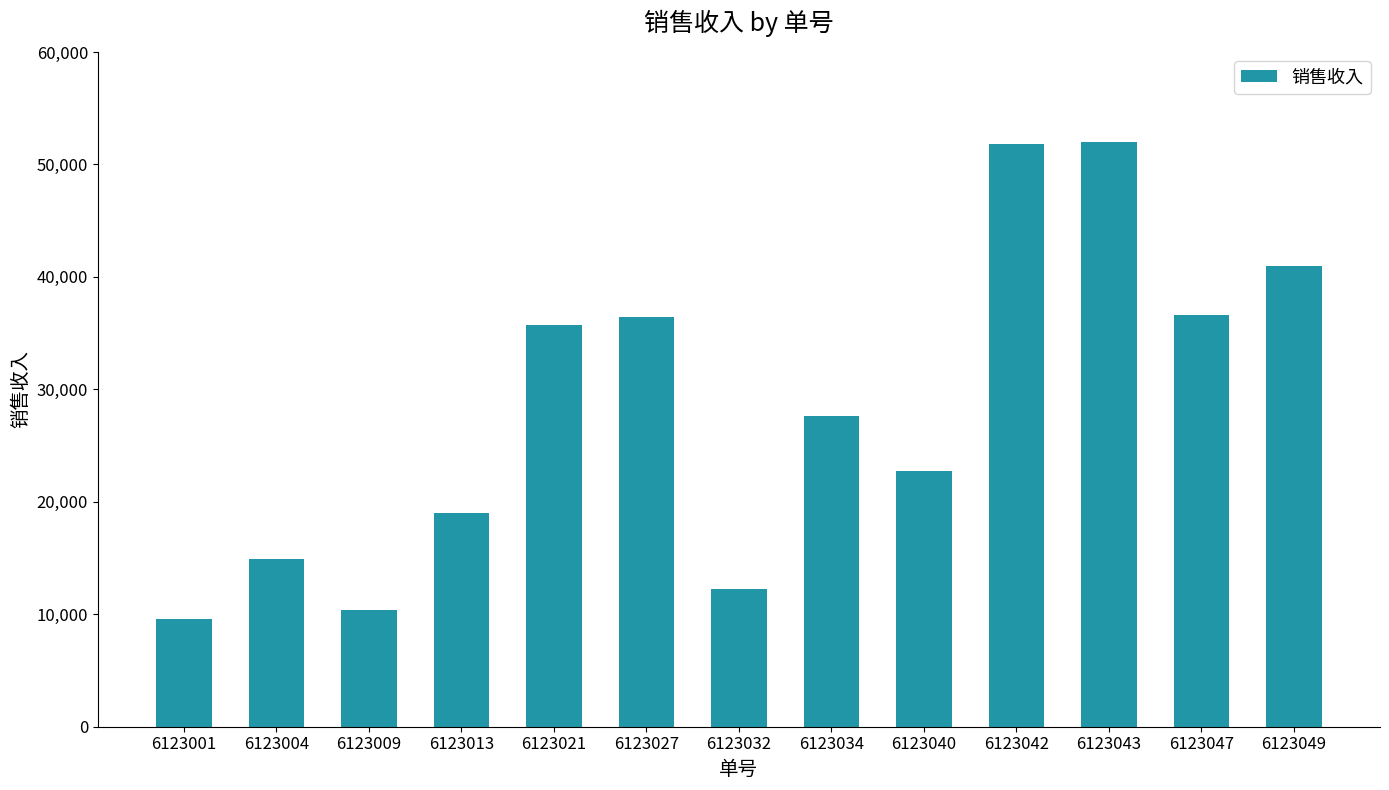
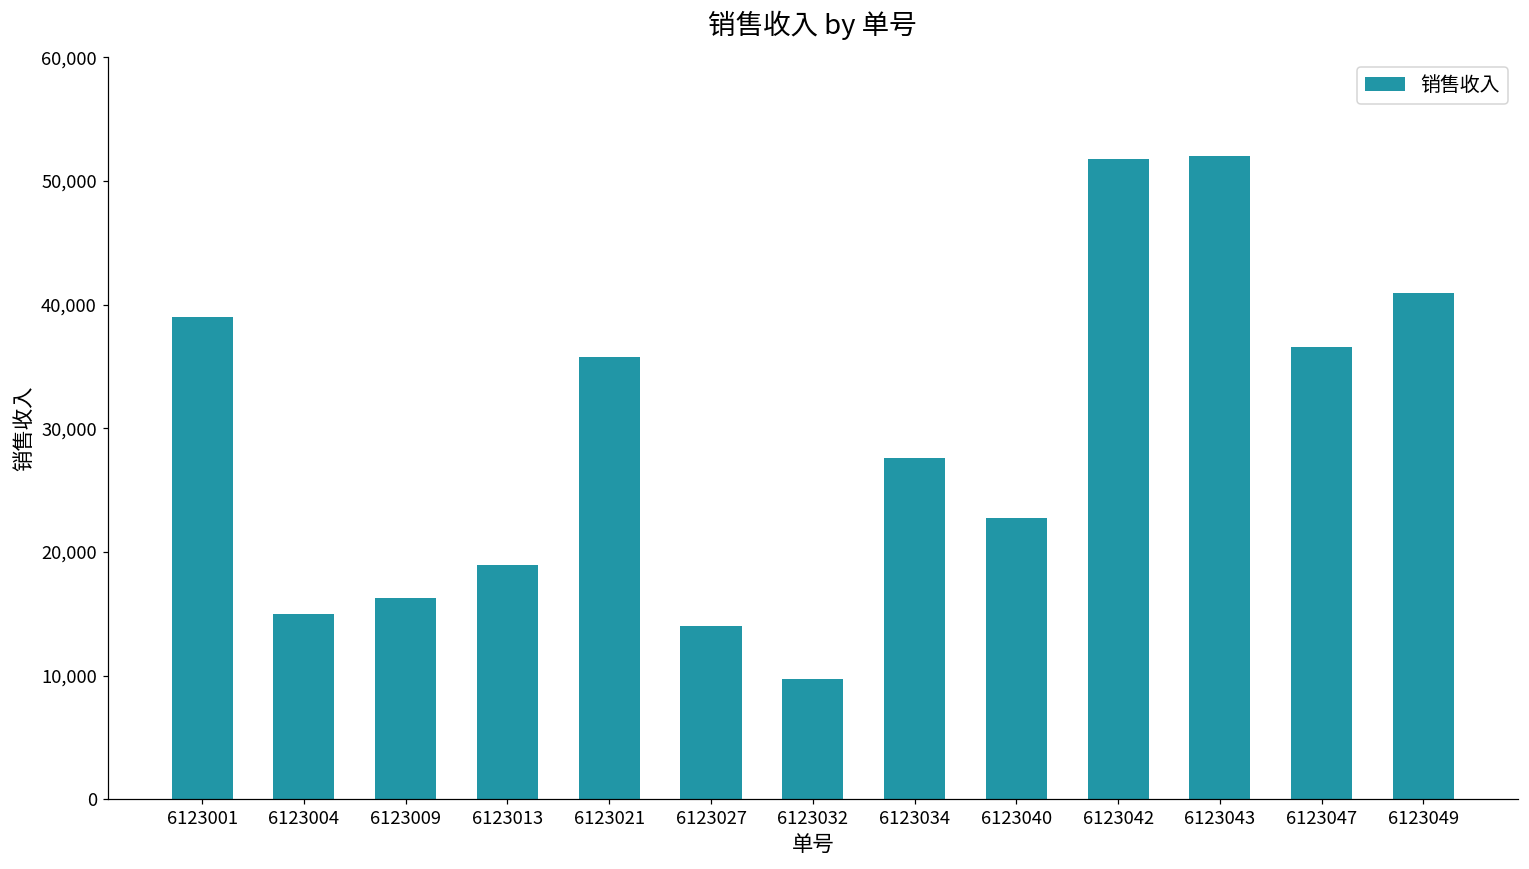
6123001: 9,600 -> 39,000
6123009: 10,400 -> 16,300
6123027: 36,400 -> 14,000
6123032: 12,200 -> 9,800
